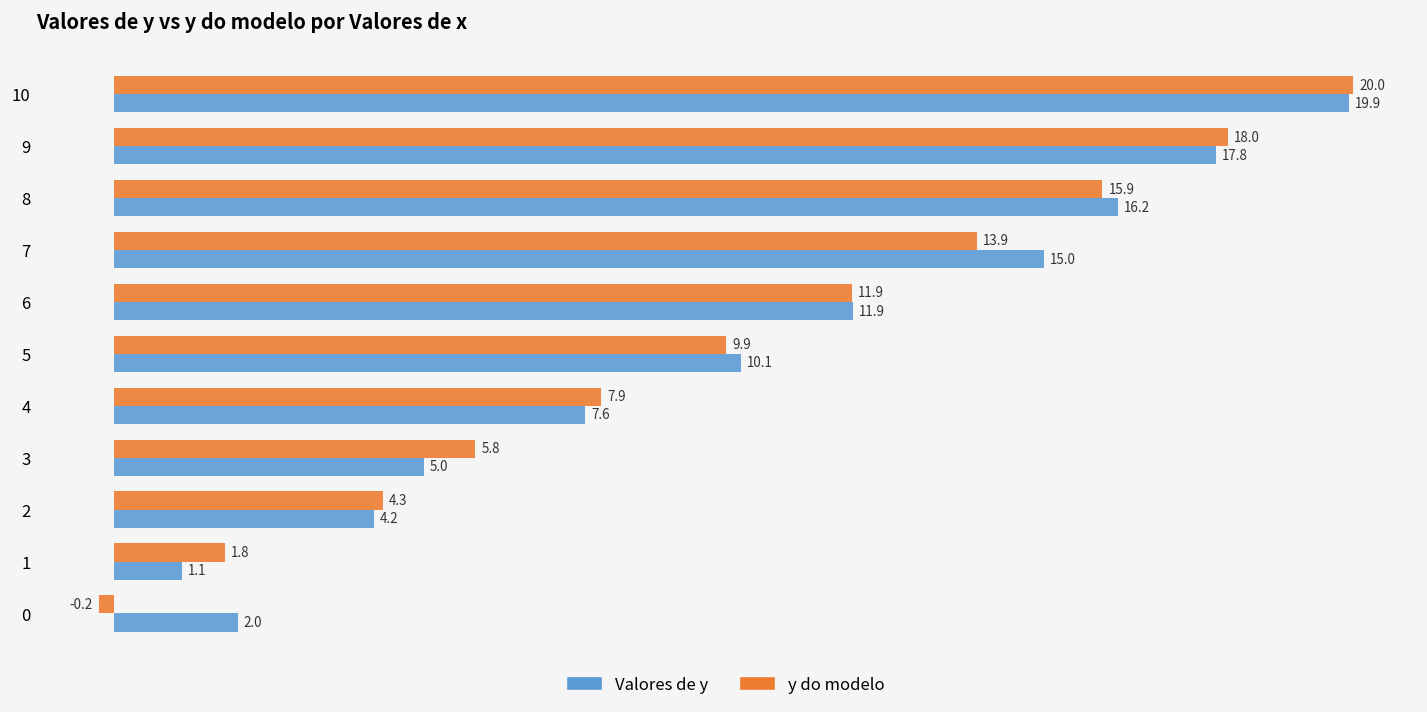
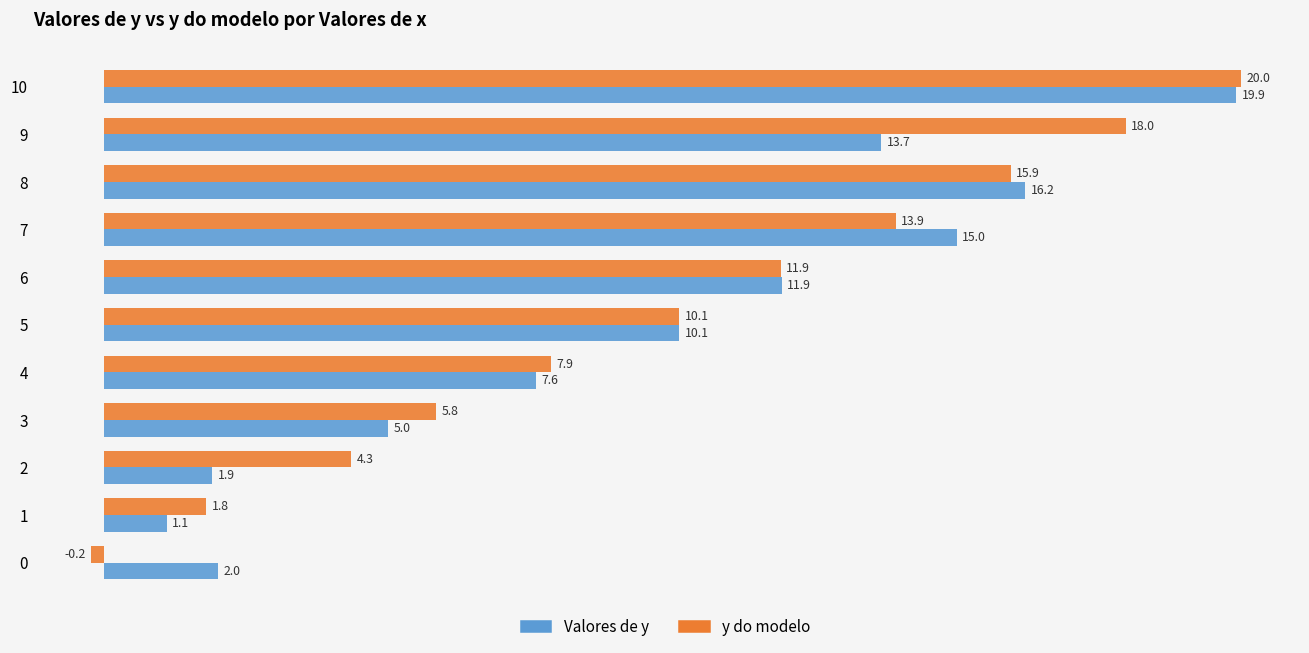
Valores de y, 9: 17.8 -> 13.7
y do modelo, 5: 9.9 -> 10.1
Valores de y, 2: 4.2 -> 1.9
